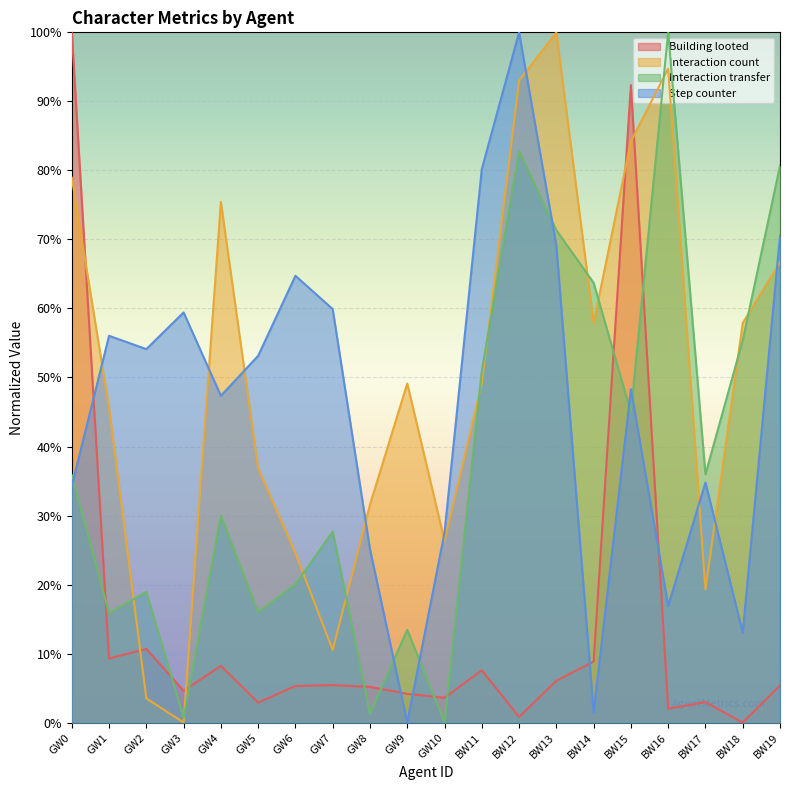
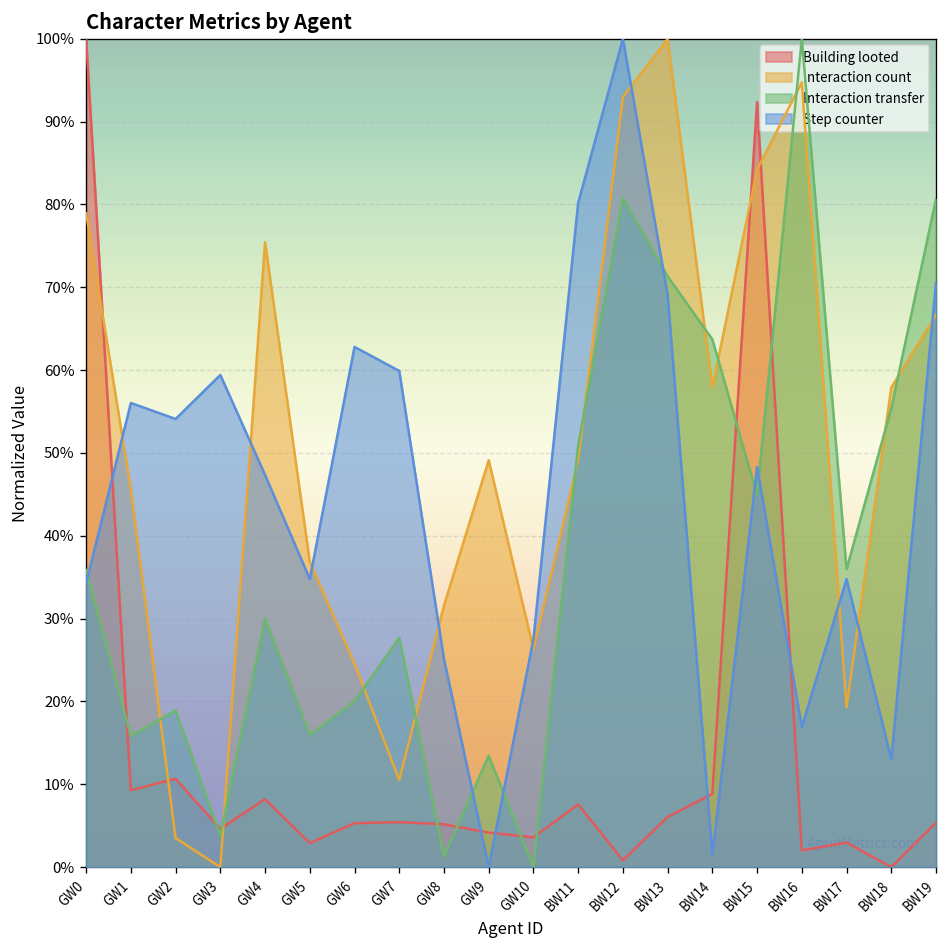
Interaction transfer, GW3: 1% -> 4%
Step counter, GW5: 53% -> 35%
Step counter, GW6: 65% -> 63%
Interaction transfer, BW12: 83% -> 81%
